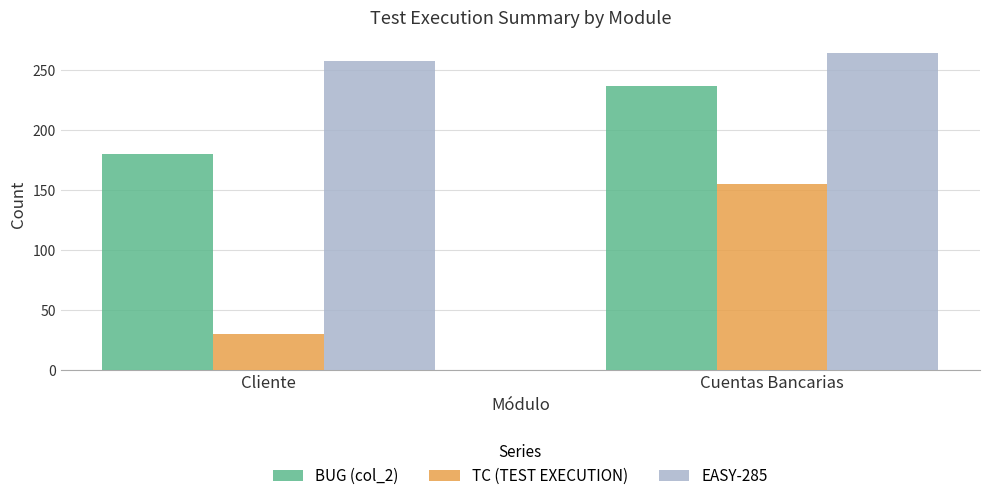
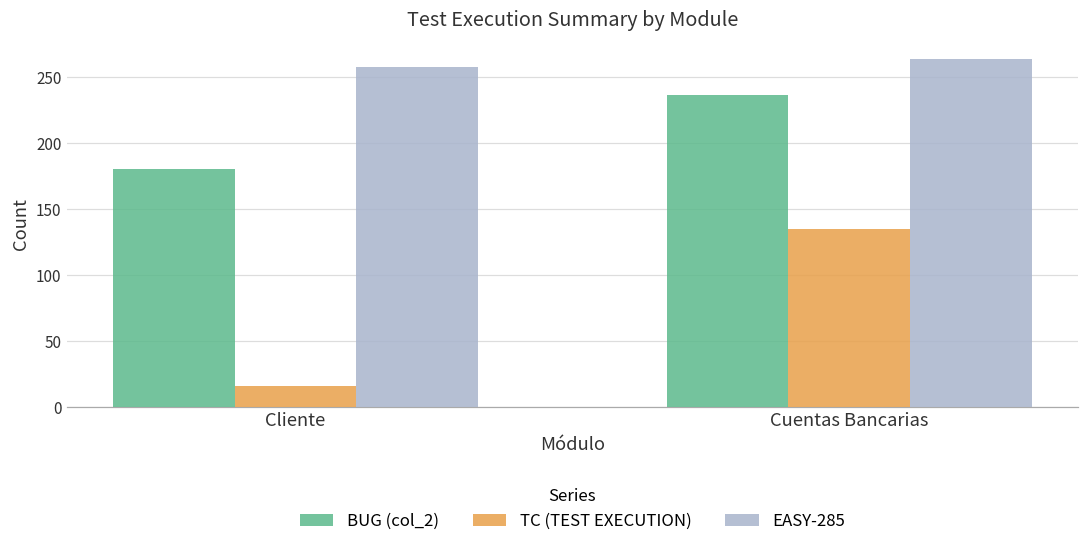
TC (TEST EXECUTION), Cliente: 30 -> 15
TC (TEST EXECUTION), Cuentas Bancarias: 155 -> 135
